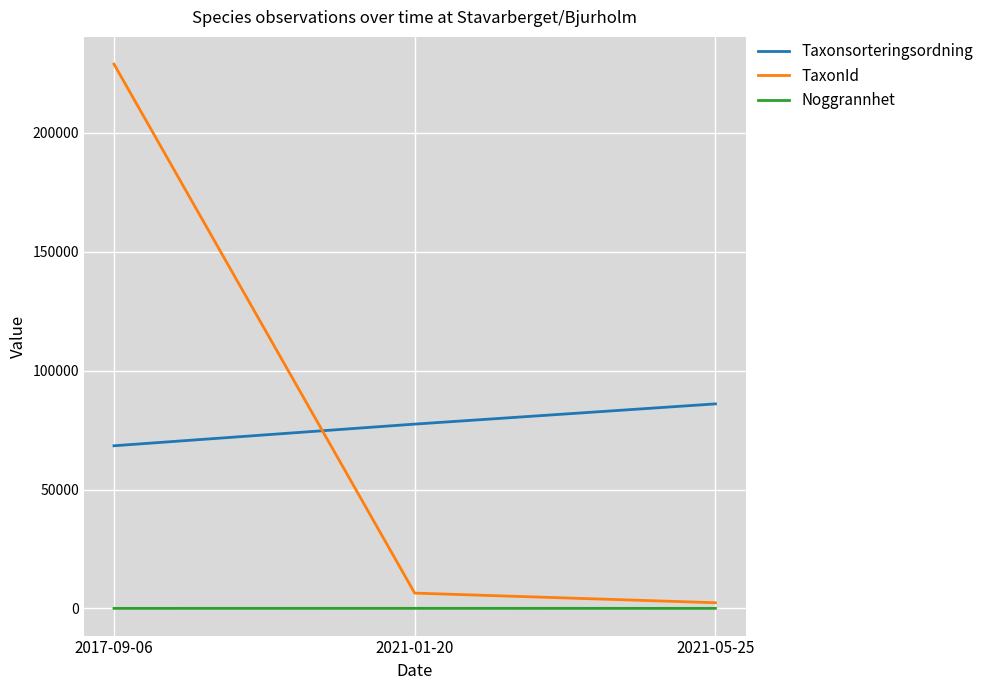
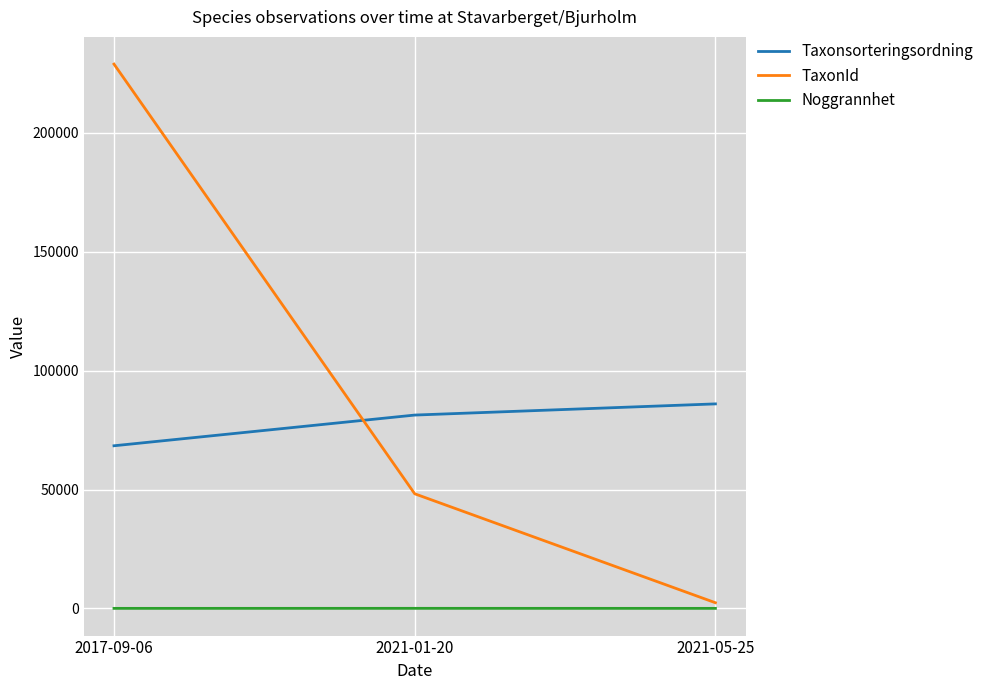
Taxonsorteringsordning, 2021-01-20: 78000 -> 81000
TaxonId, 2021-01-20: 6000 -> 48000
